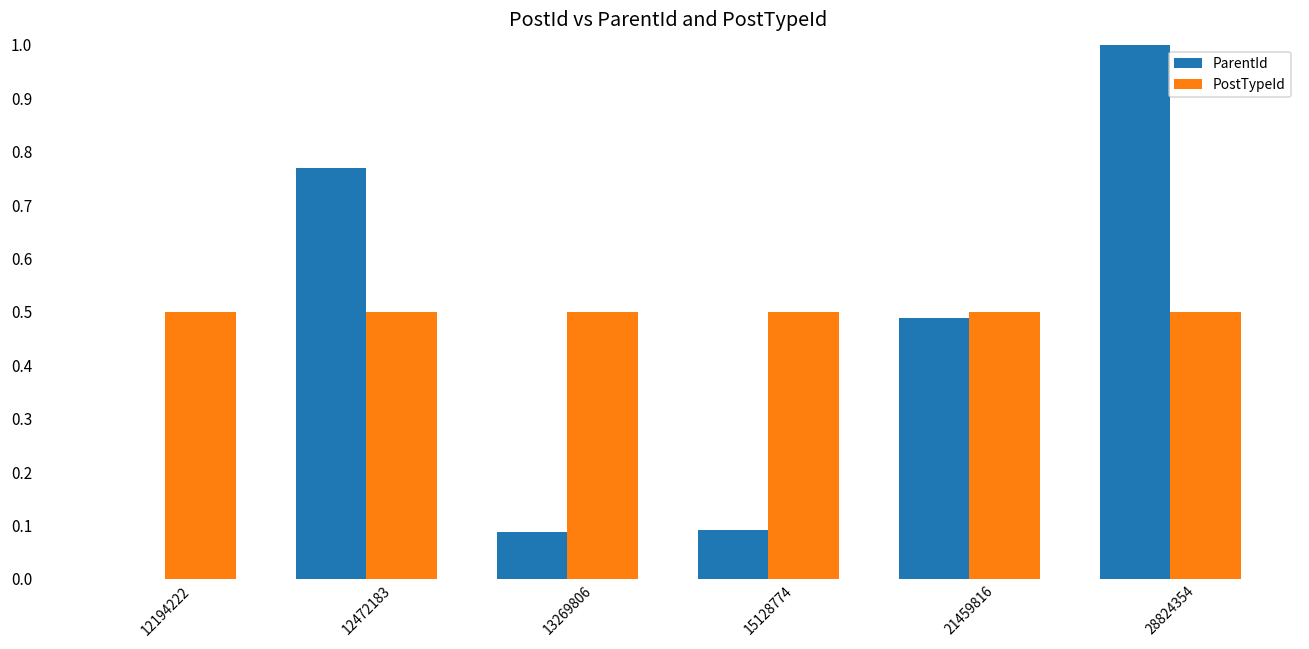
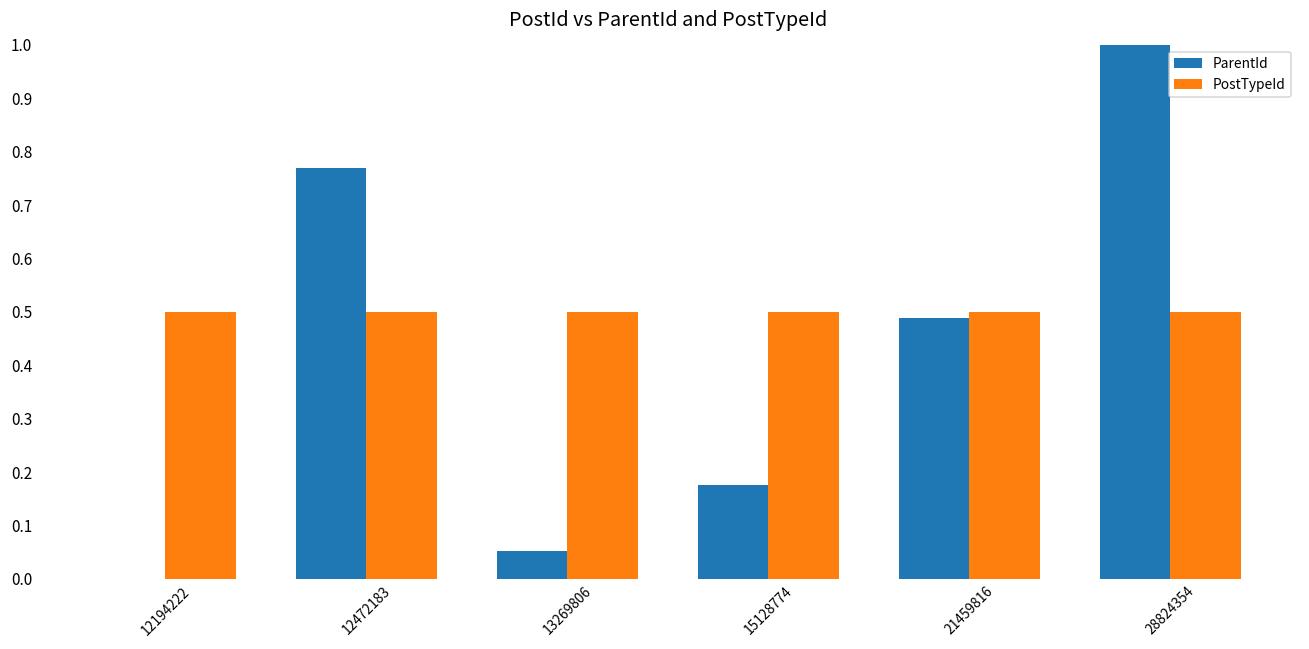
ParentId, 13269806: 0.09 -> 0.05
ParentId, 15128774: 0.09 -> 0.18
